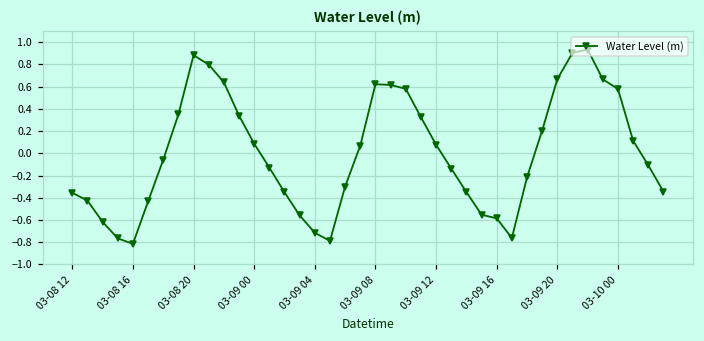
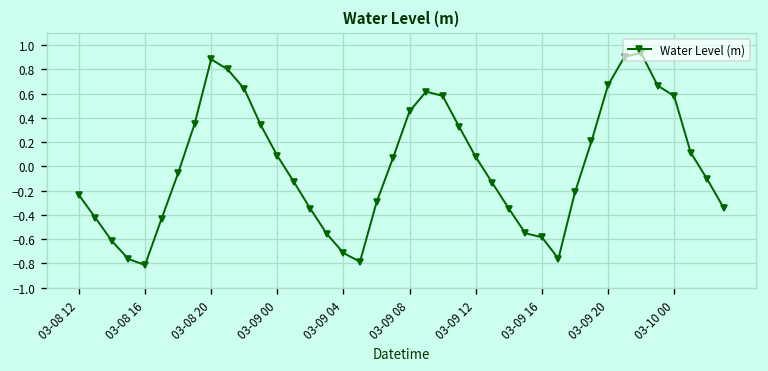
03-08 12: -0.35 -> -0.24
03-09 08: 0.62 -> 0.45
